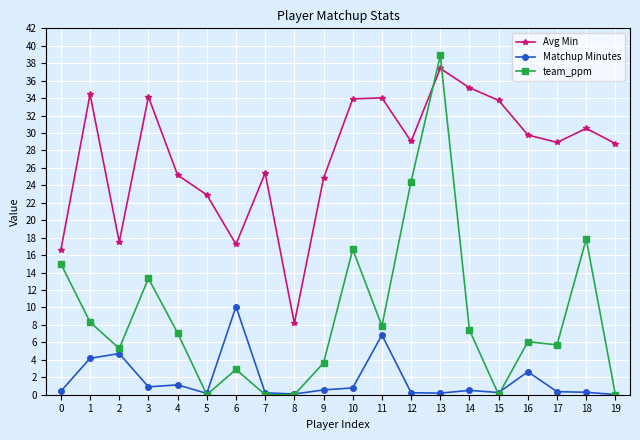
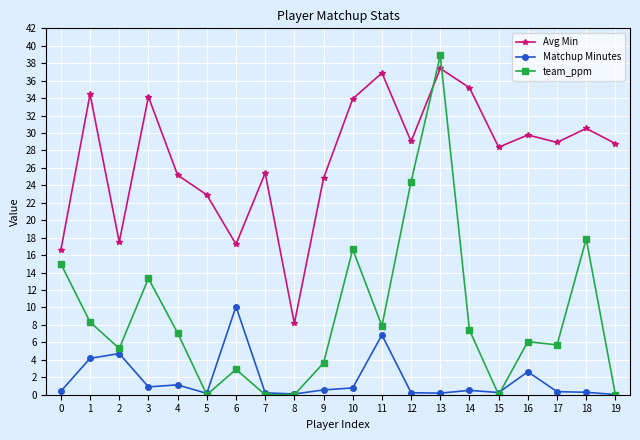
Avg Min, 11: 34 -> 37
Avg Min, 15: 34 -> 28
